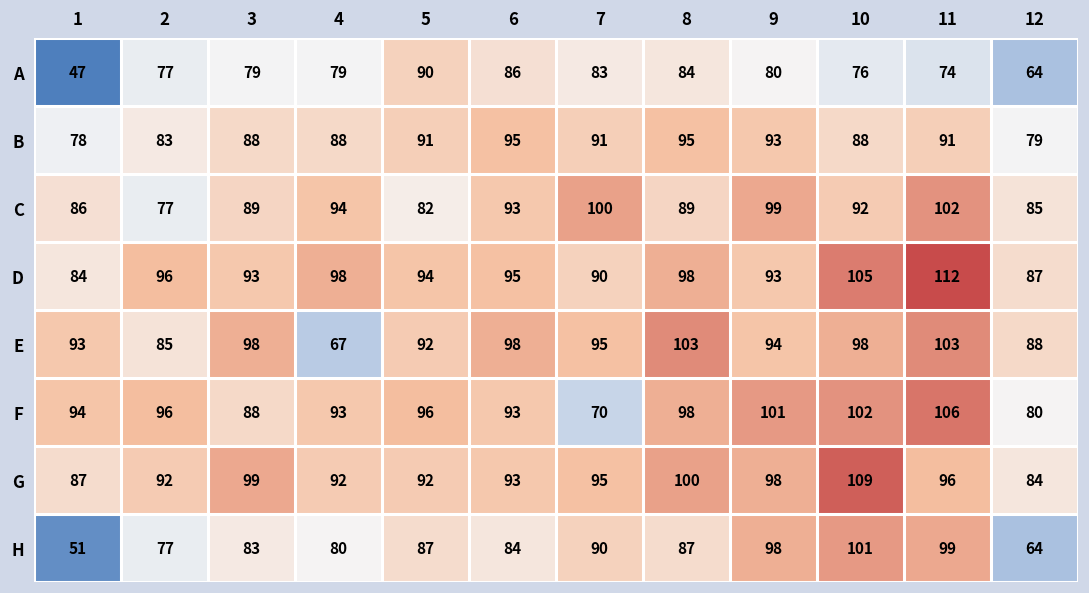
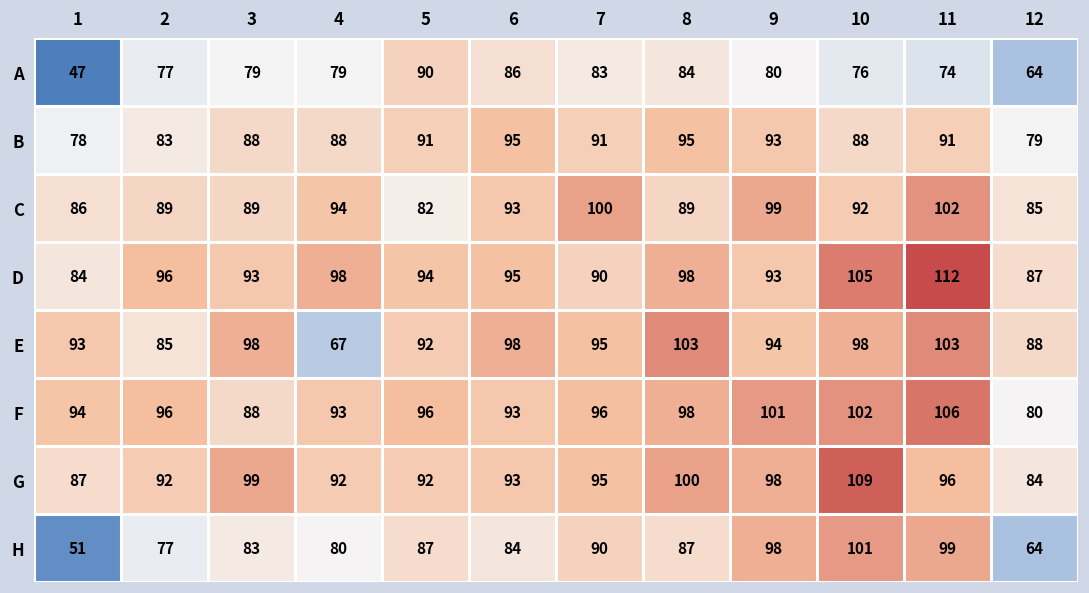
C, 2: 77 -> 89
F, 7: 70 -> 96
